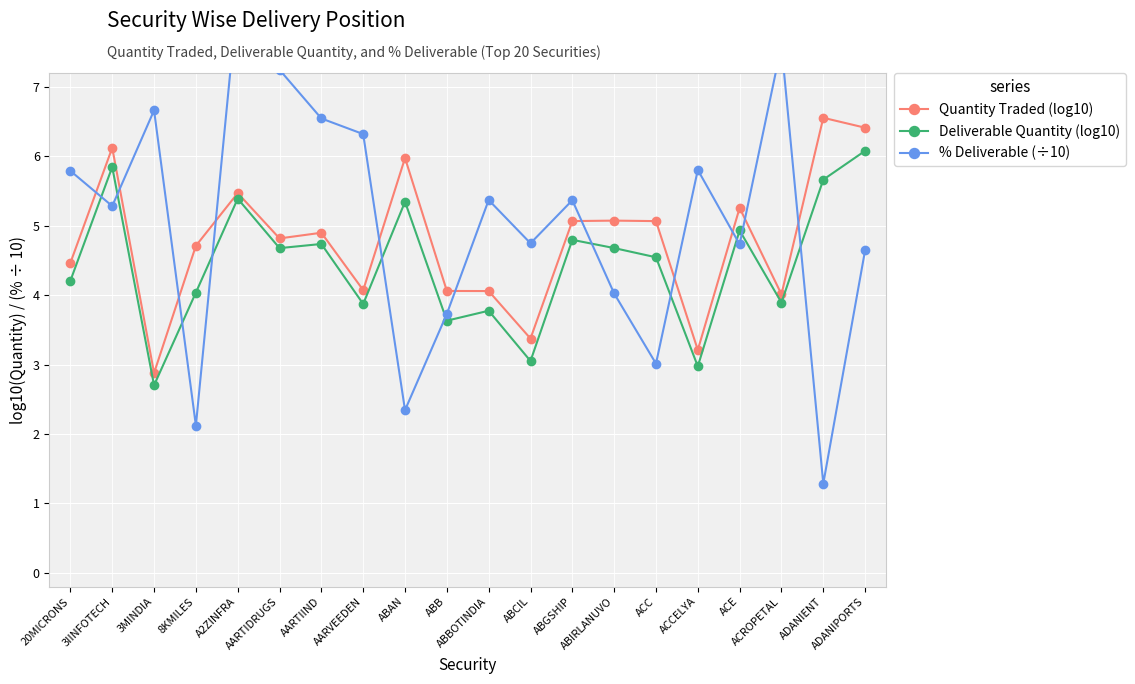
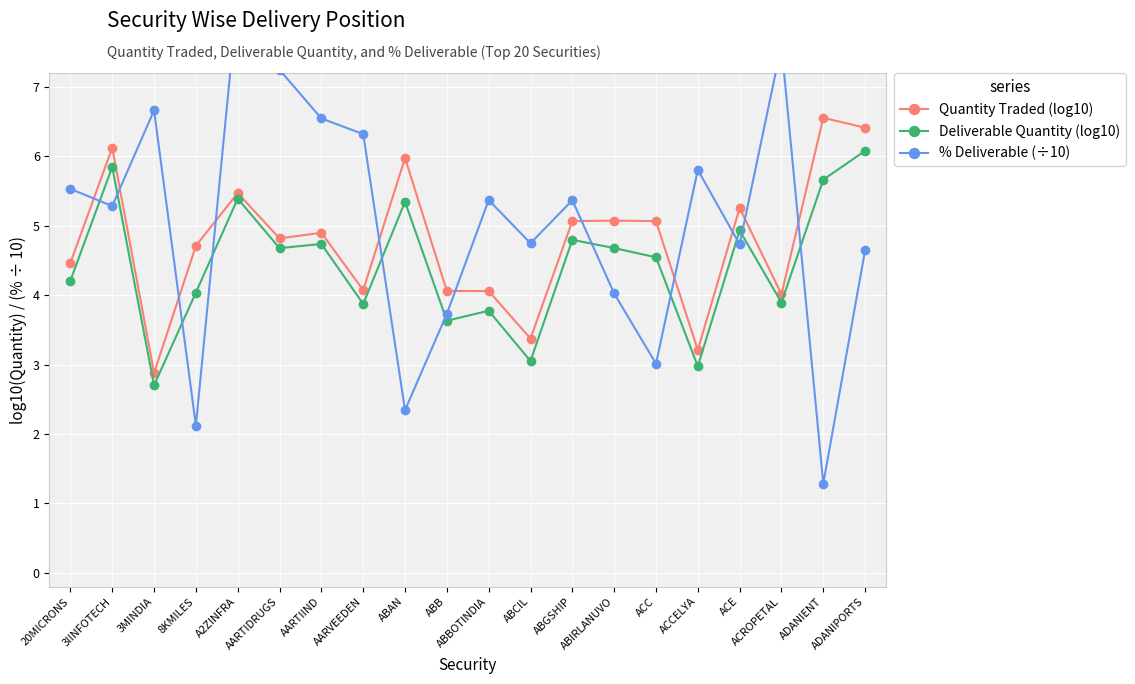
% Deliverable (÷10), 20MICRONS: 5.8 -> 5.5
